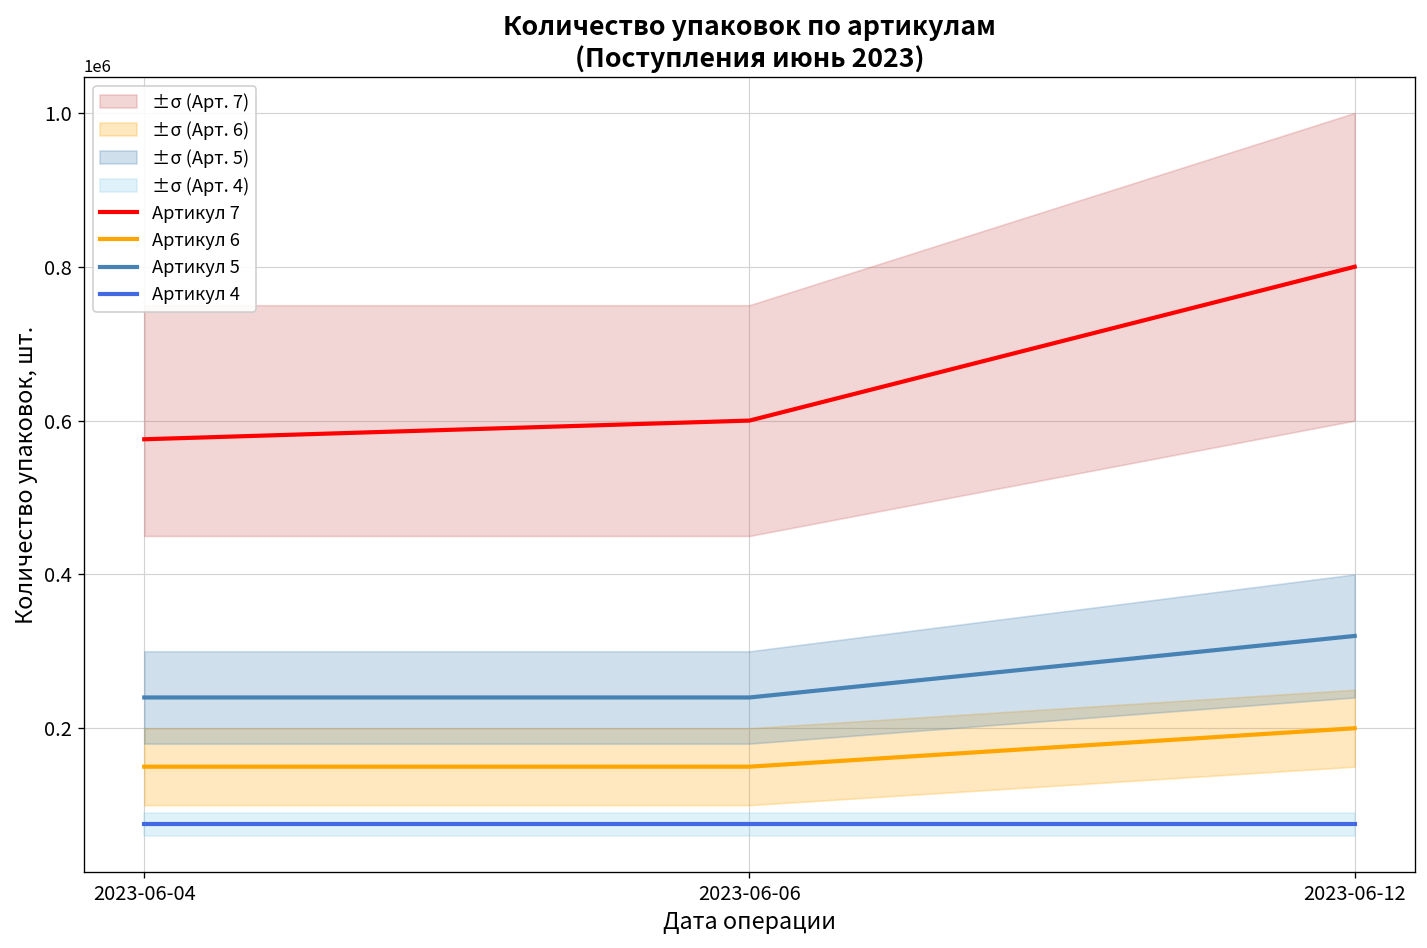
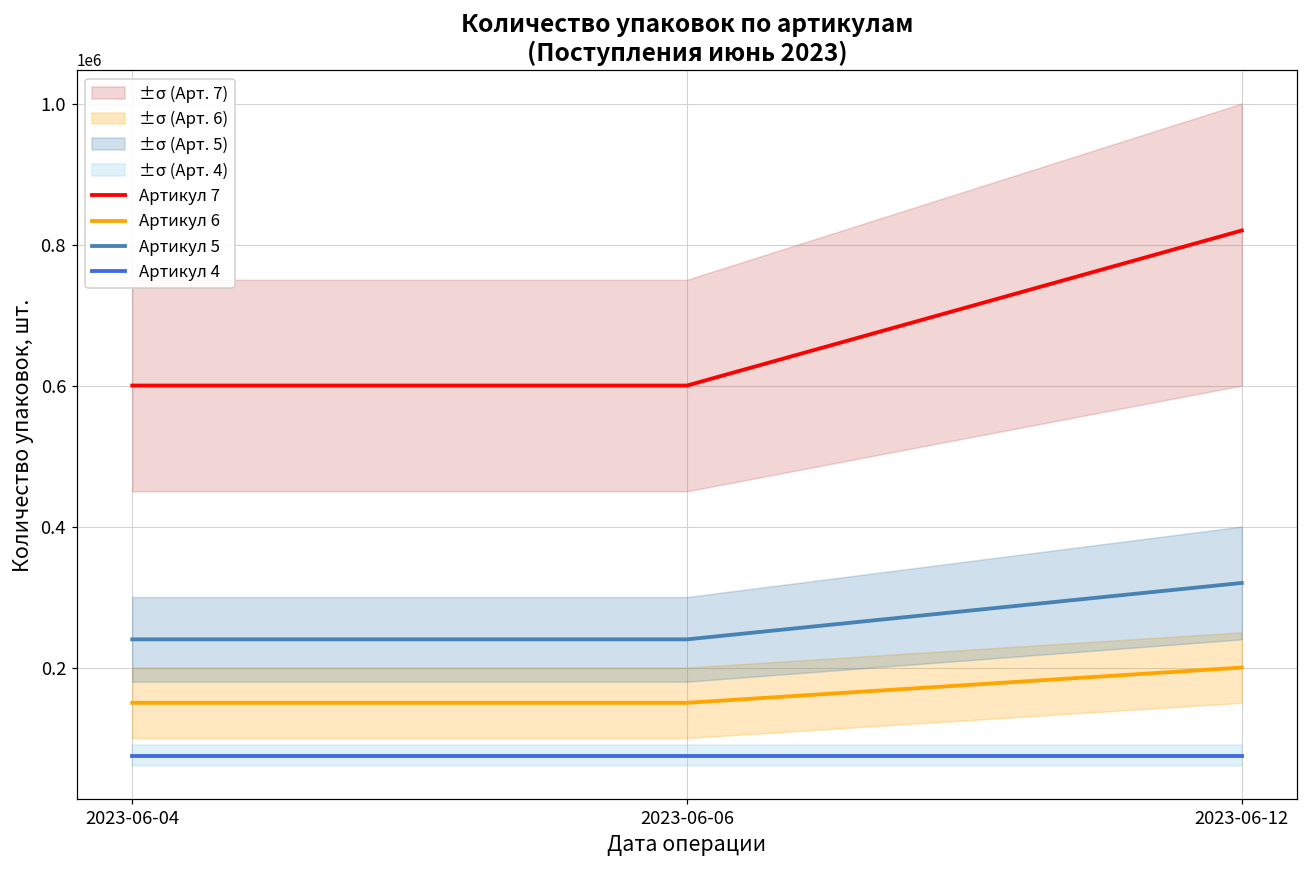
Артикул 7, 2023-06-04: 580000 -> 600000
Артикул 7, 2023-06-12: 800000 -> 820000
